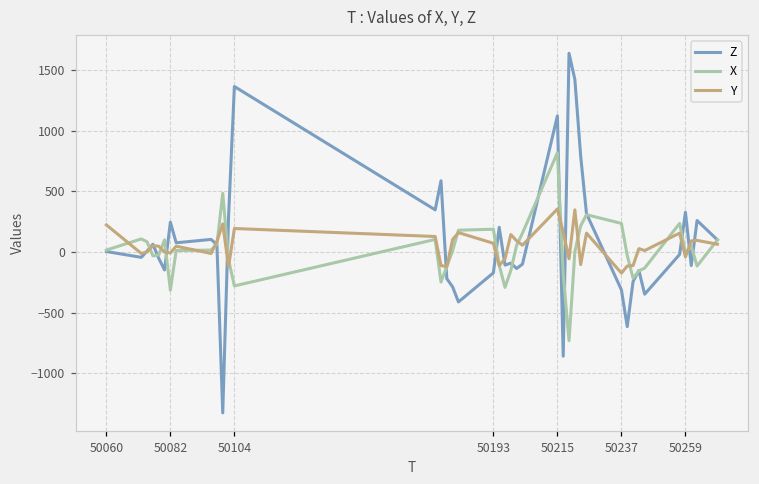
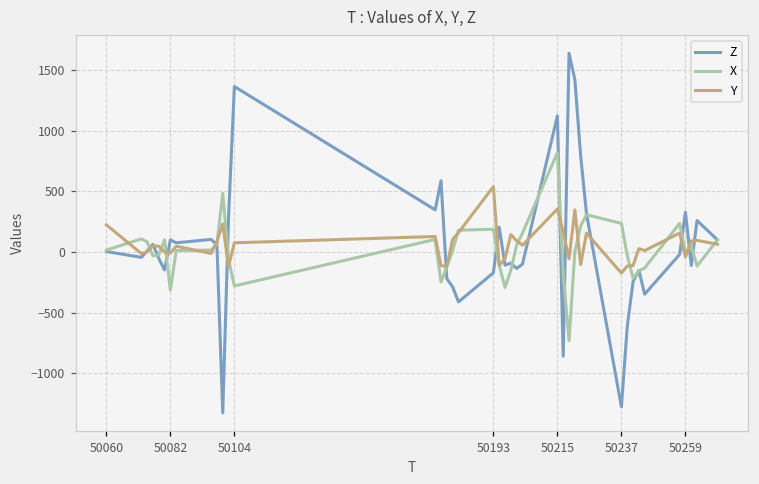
Z, 50082: 250 -> 100
Y, 50104: 190 -> 80
Y, 50193: 70 -> 540
Z, 50237: -310 -> -1280
